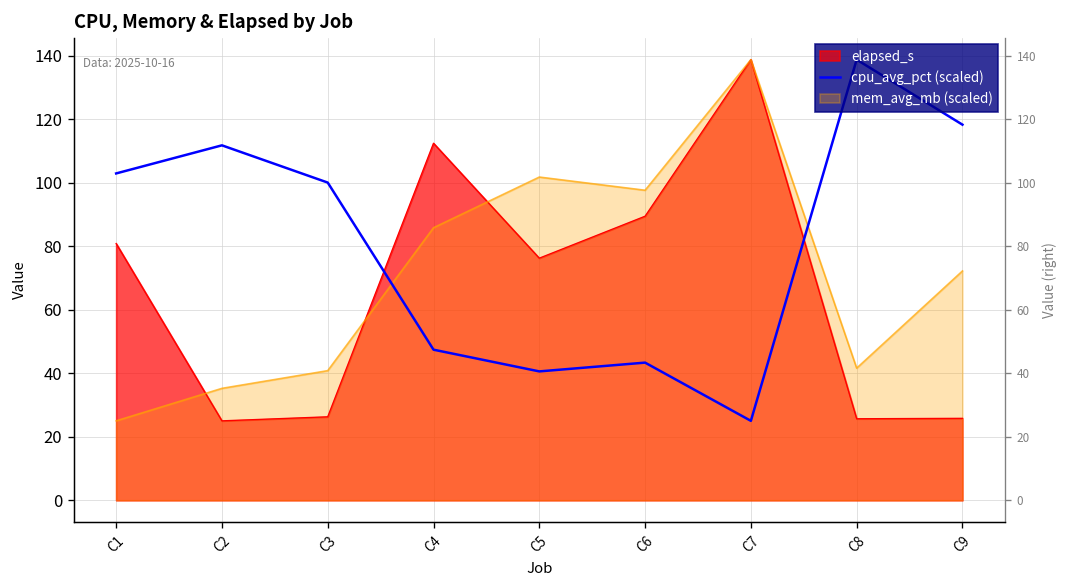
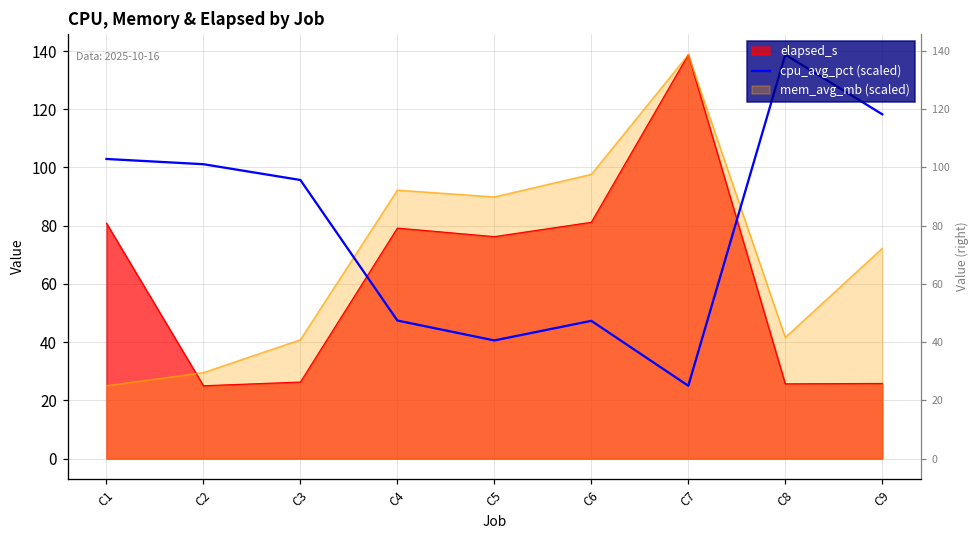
cpu_avg_pct (scaled), C2: 112 -> 101
mem_avg_mb (scaled), C2: 35 -> 30
cpu_avg_pct (scaled), C3: 100 -> 96
elapsed_s, C4: 112 -> 79
mem_avg_mb (scaled), C4: 86 -> 92
mem_avg_mb (scaled), C5: 102 -> 90
elapsed_s, C6: 89 -> 81
cpu_avg_pct (scaled), C6: 43 -> 47
